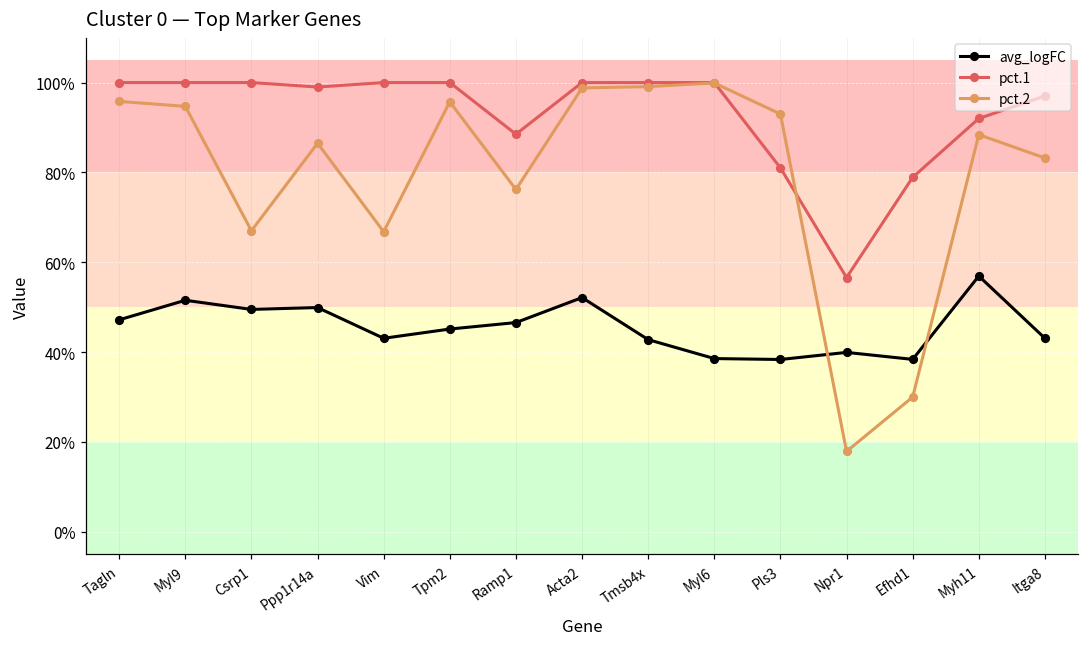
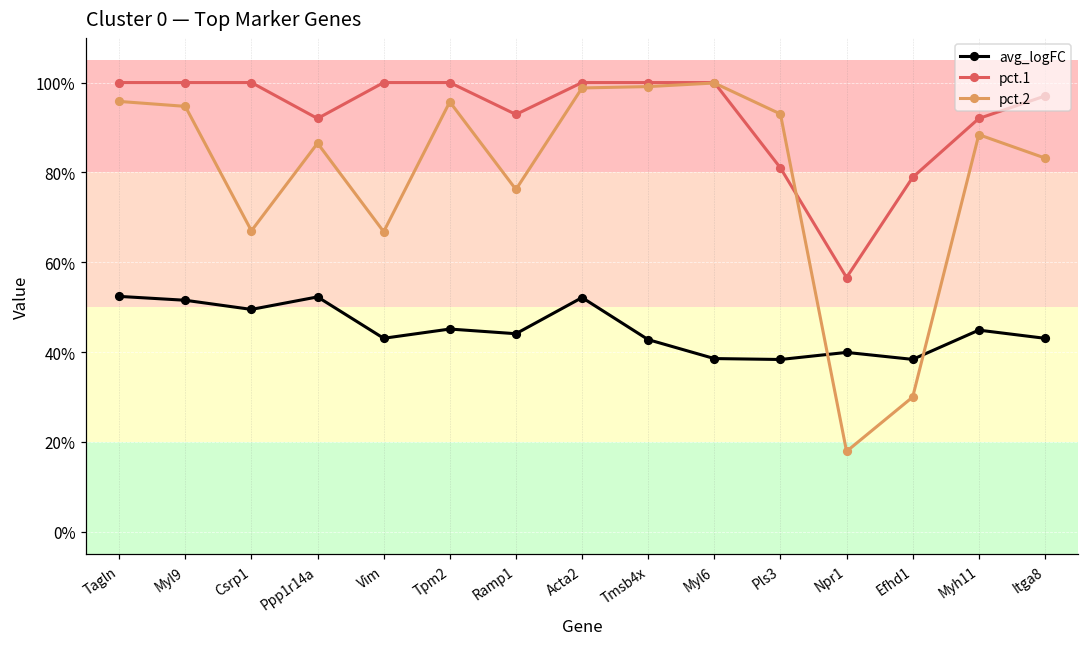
avg_logFC, Tagln: 47% -> 52%
avg_logFC, Ppp1r14a: 50% -> 52%
pct.1, Ppp1r14a: 99% -> 92%
avg_logFC, Ramp1: 47% -> 44%
pct.1, Ramp1: 89% -> 93%
avg_logFC, Myh11: 57% -> 45%
